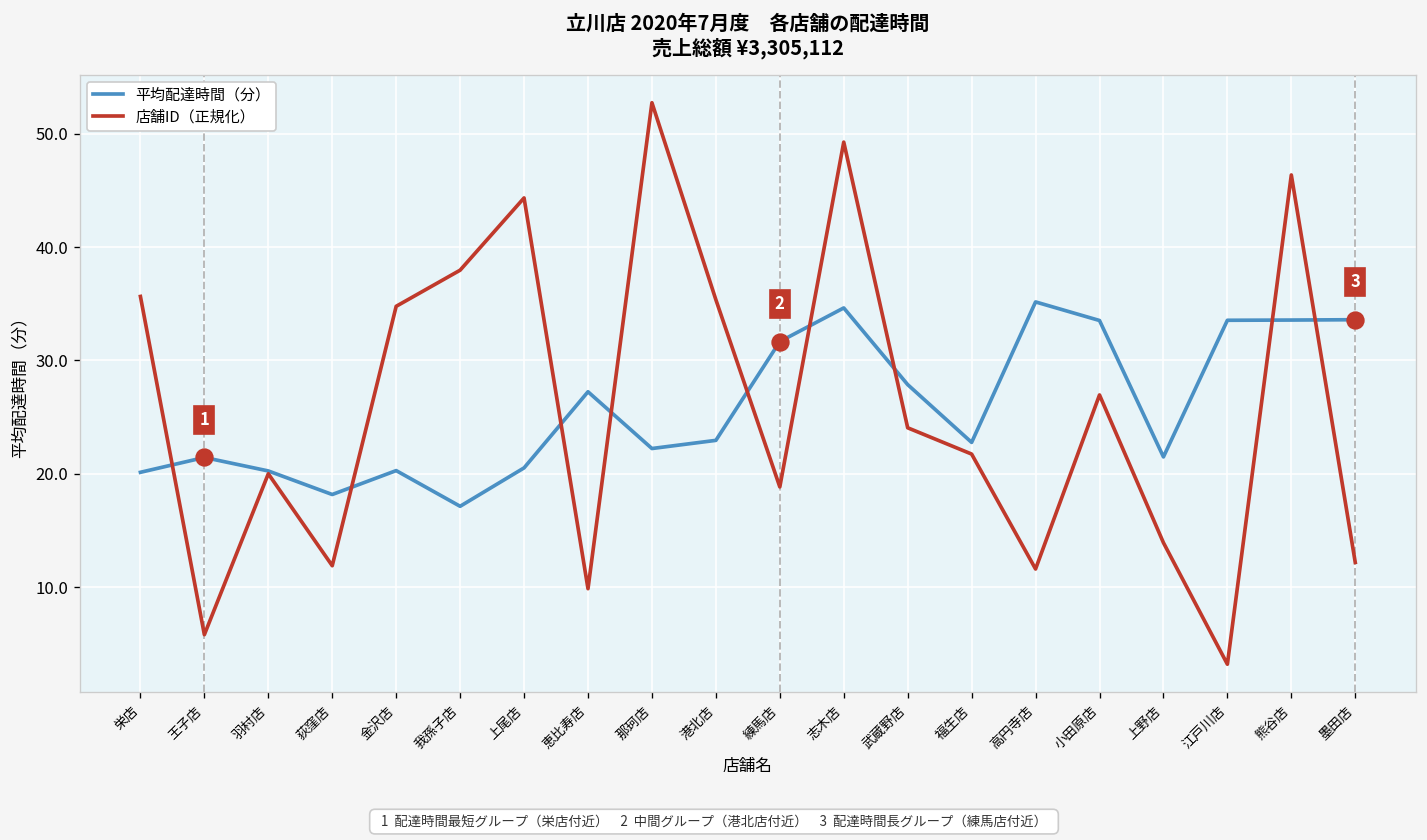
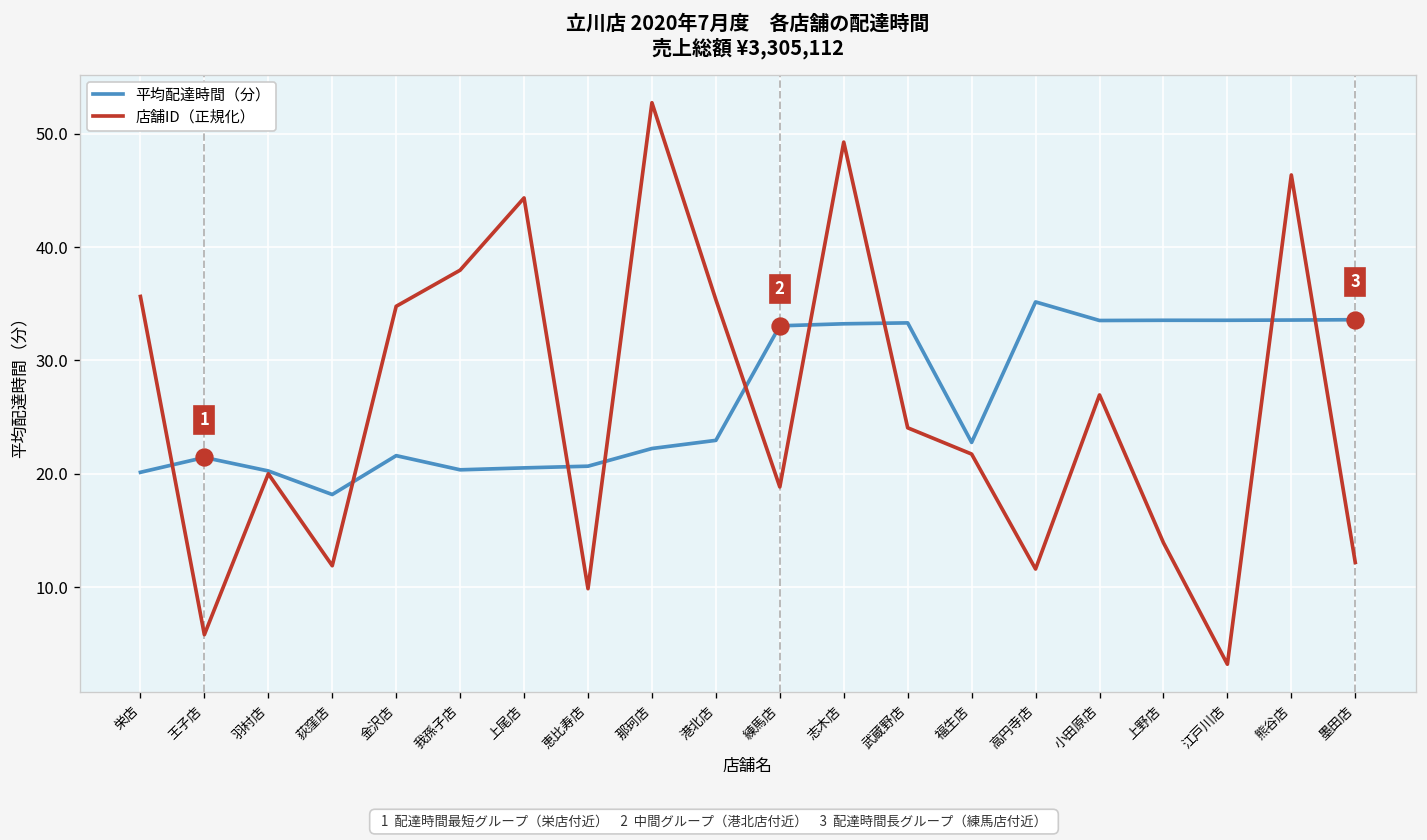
平均配達時間（分）, 金沢店: 20 -> 22
平均配達時間（分）, 我孫子店: 17 -> 20
平均配達時間（分）, 恵比寿店: 27 -> 21
平均配達時間（分）, 練馬店: 32 -> 33
平均配達時間（分）, 志木店: 35 -> 33
平均配達時間（分）, 武蔵野店: 28 -> 33
平均配達時間（分）, 上野店: 21 -> 34
